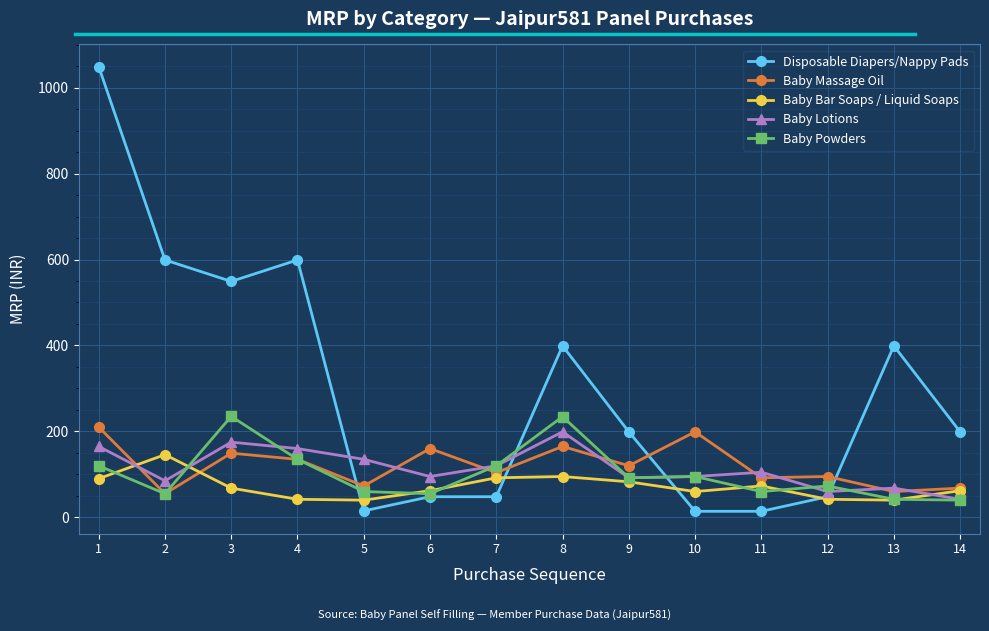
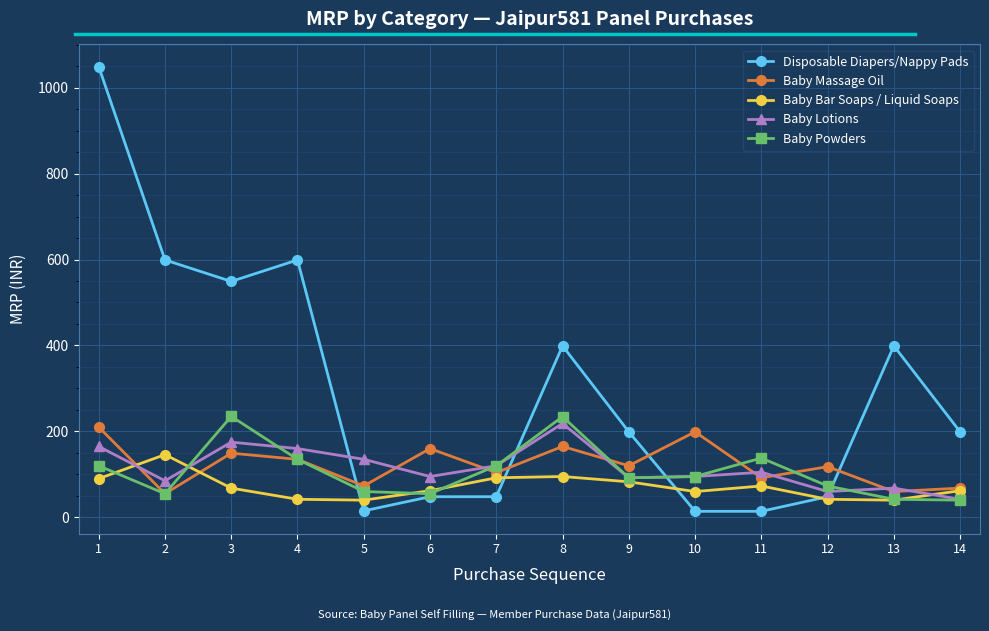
Baby Lotions, 8: 200 -> 220
Baby Powders, 11: 60 -> 140
Baby Massage Oil, 12: 100 -> 120
